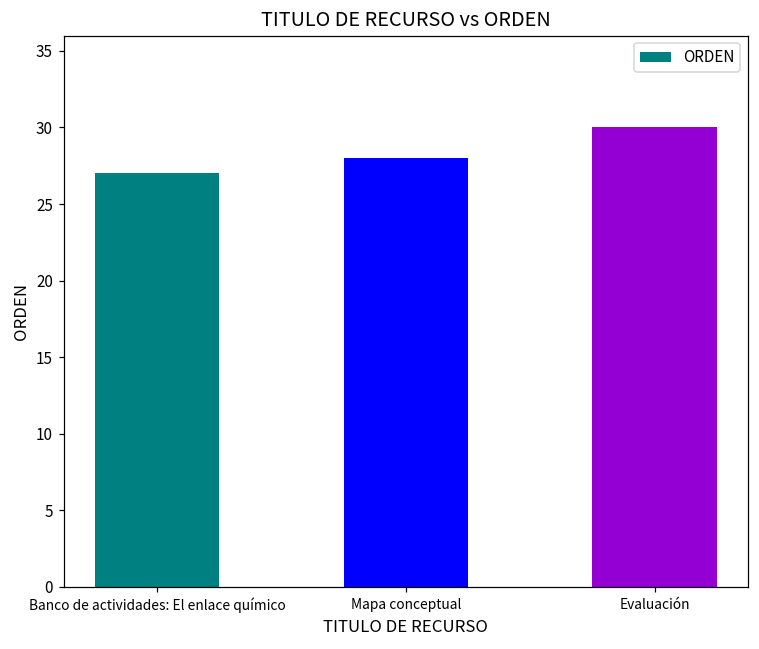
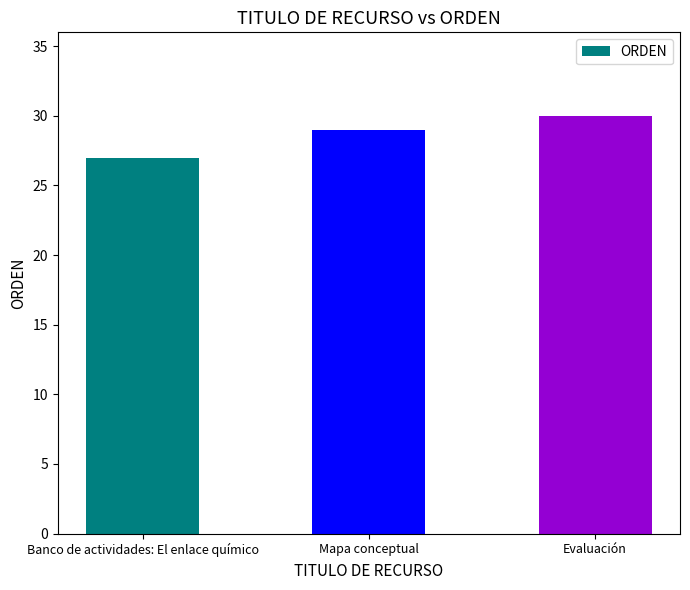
Mapa conceptual: 28 -> 29
